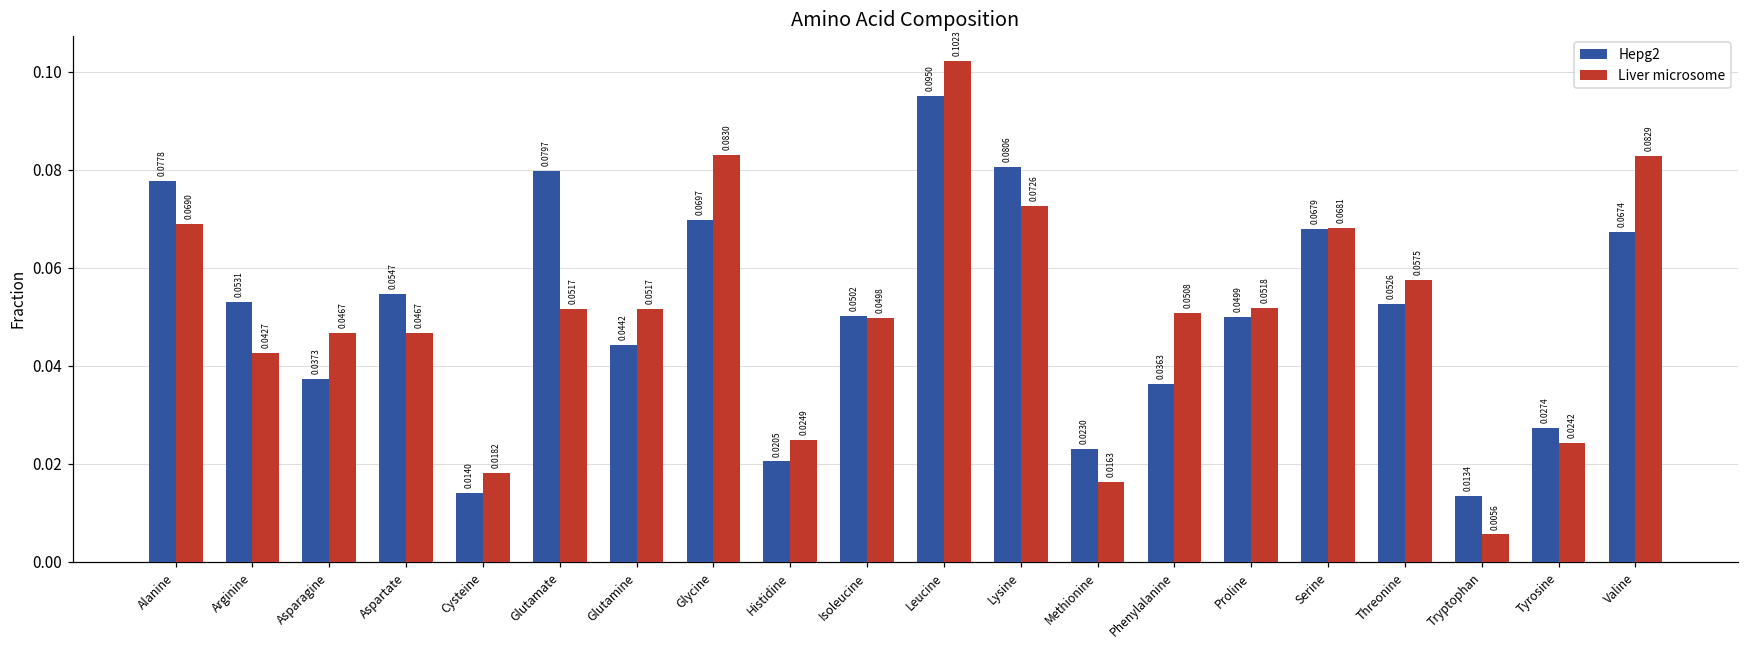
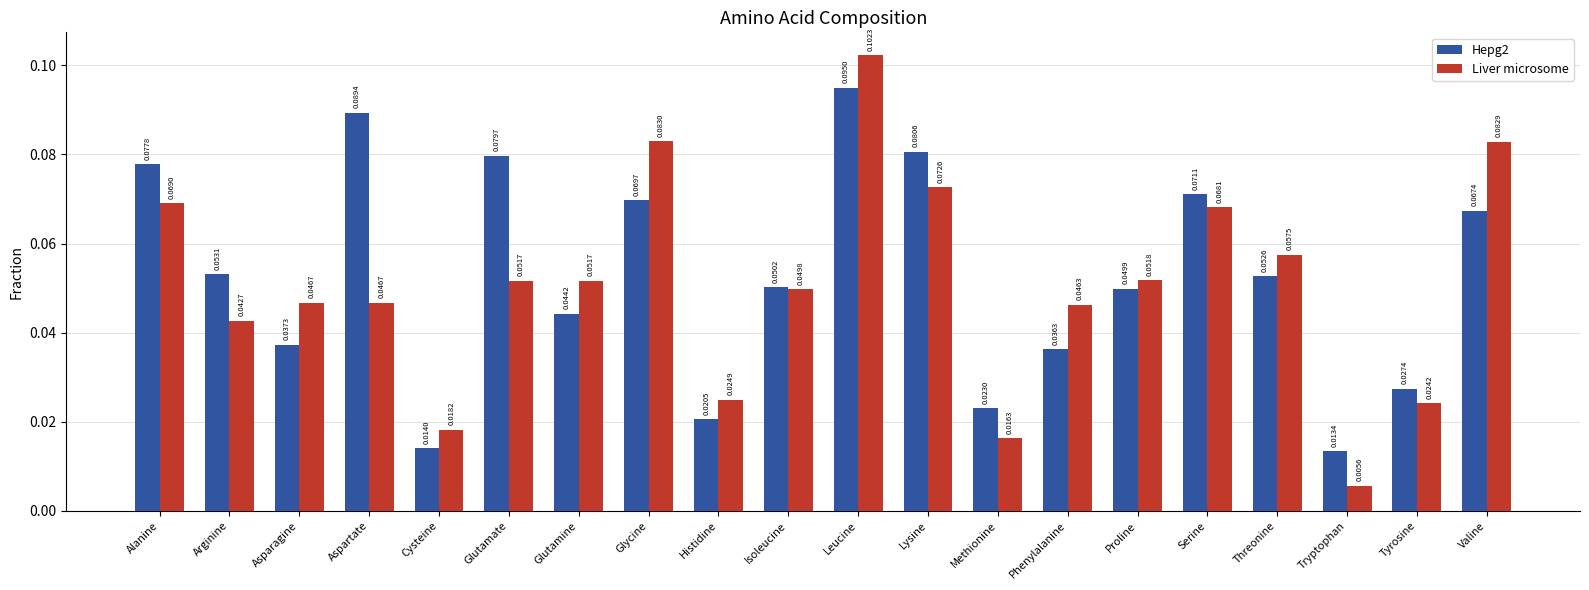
Hepg2, Aspartate: 0.0547 -> 0.0894
Liver microsome, Phenylalanine: 0.0508 -> 0.0463
Hepg2, Serine: 0.0679 -> 0.0711
